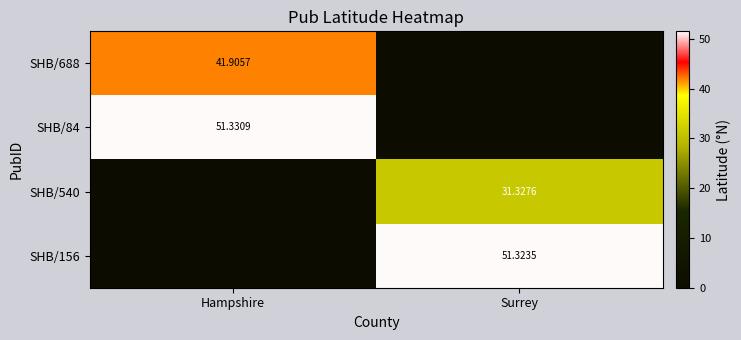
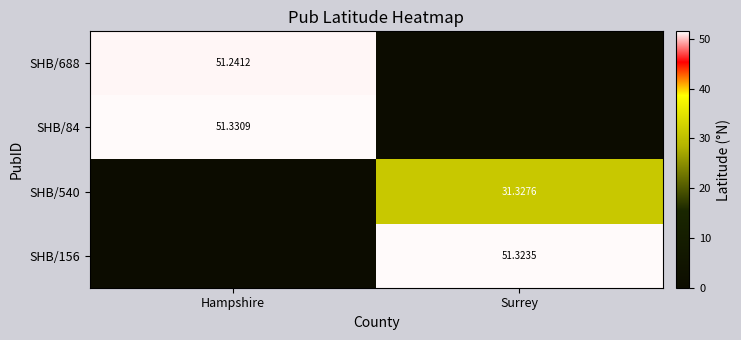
SHB/688, Hampshire: 41.9057 -> 51.2412
